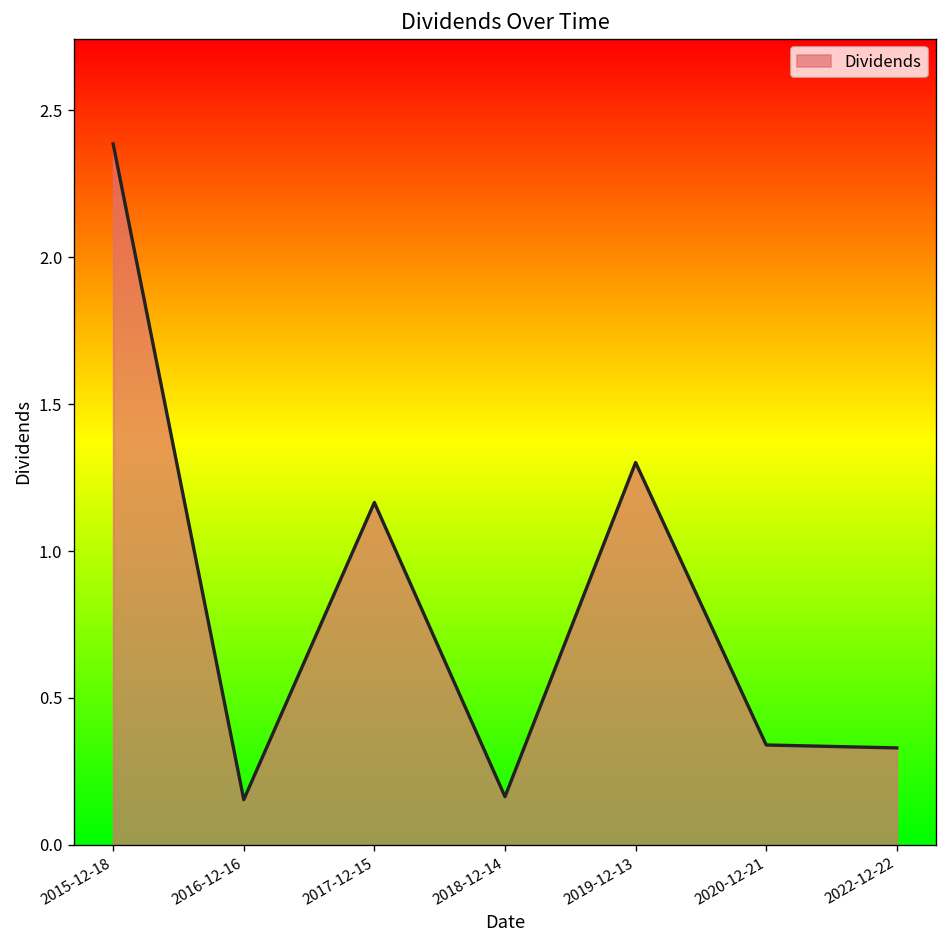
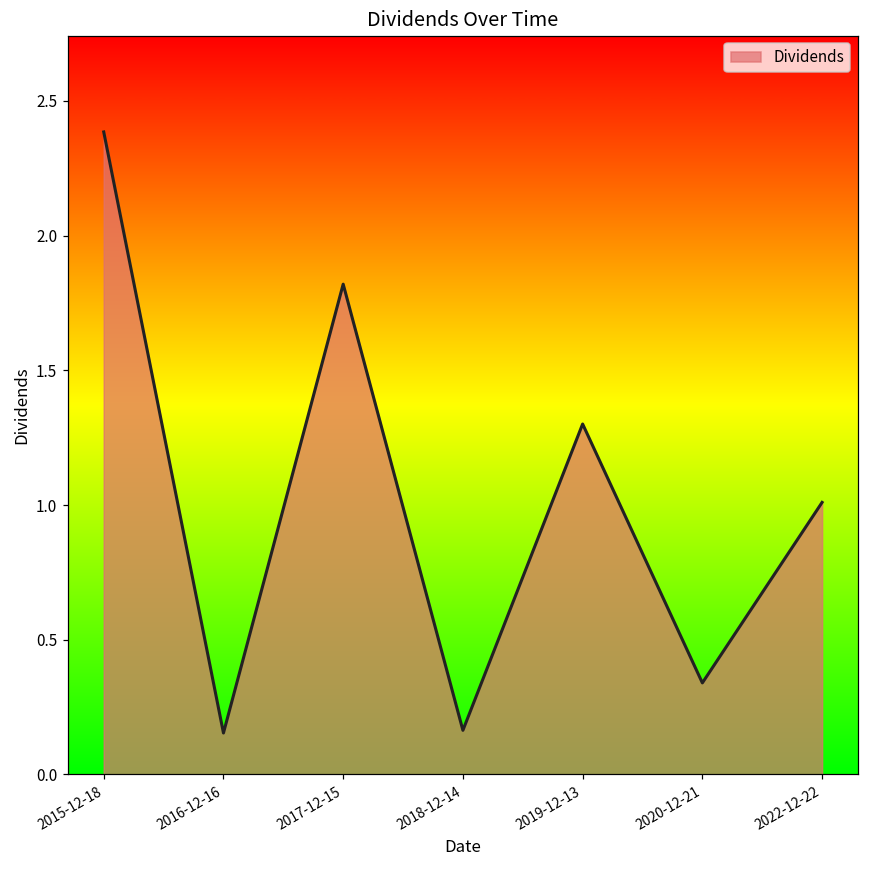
2017-12-15: 1.17 -> 1.82
2022-12-22: 0.33 -> 1.01
